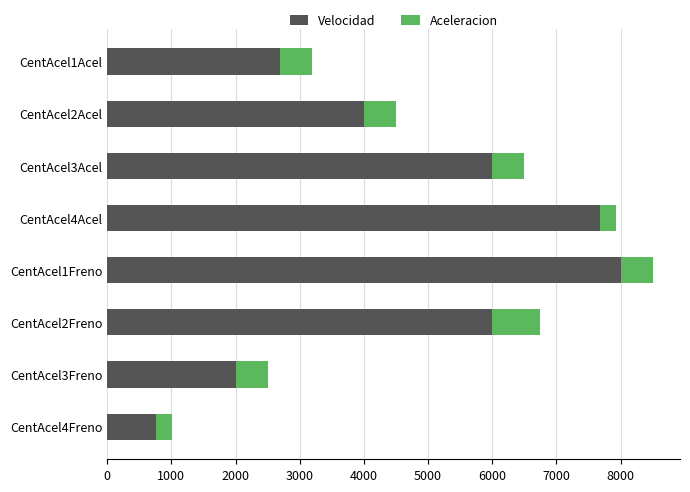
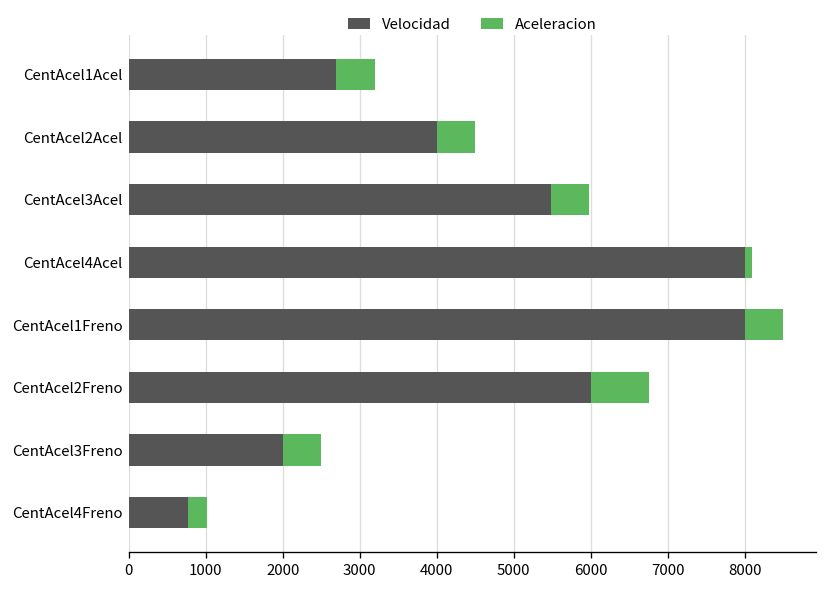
Velocidad, CentAcel3Acel: 6000 -> 5500
Velocidad, CentAcel4Acel: 7700 -> 8000
Aceleracion, CentAcel4Acel: 300 -> 100
